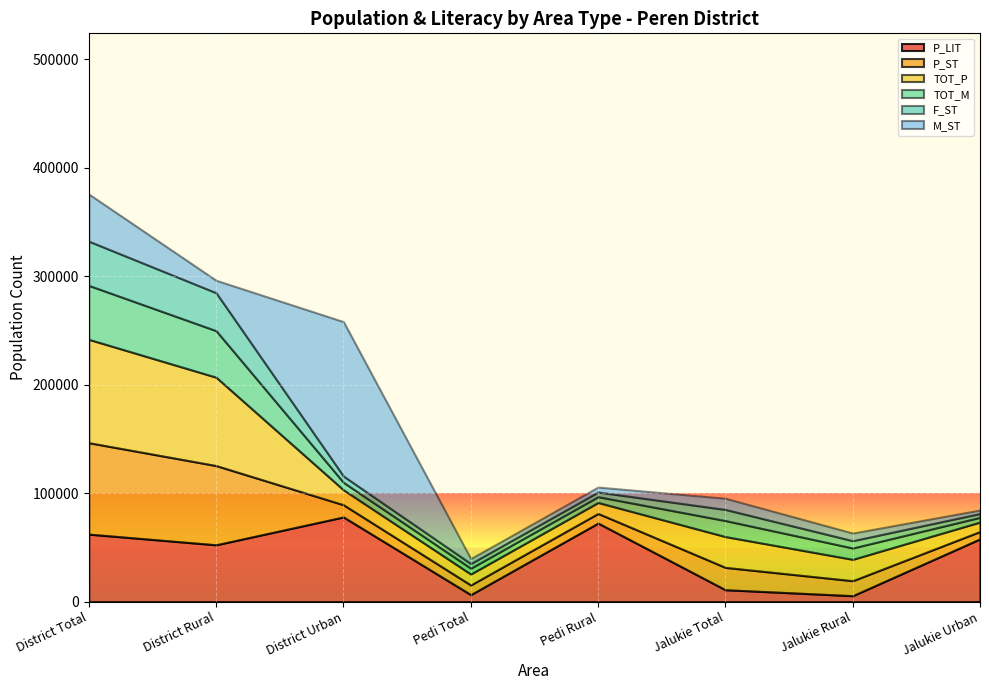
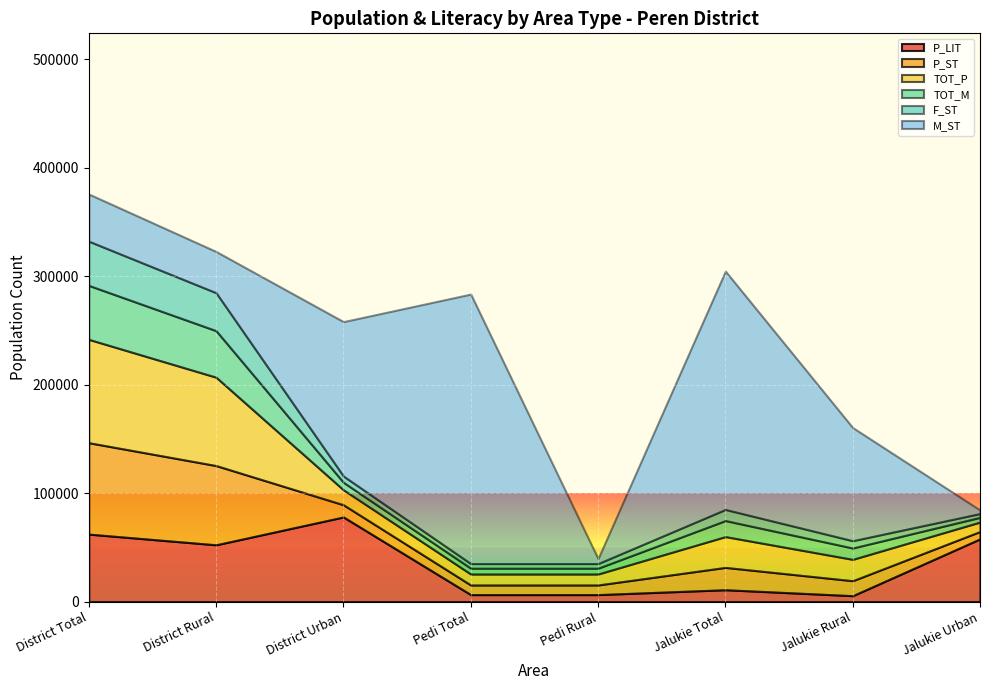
M_ST, District Rural: 11000 -> 38000
M_ST, Pedi Total: 5000 -> 248000
P_LIT, Pedi Rural: 72000 -> 6000
M_ST, Jalukie Total: 10000 -> 220000
M_ST, Jalukie Rural: 7000 -> 104000
